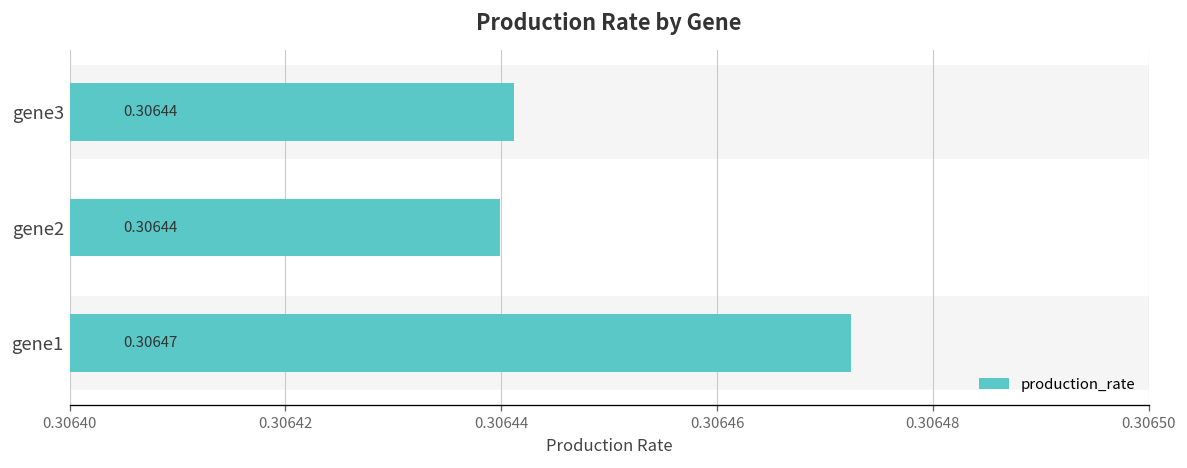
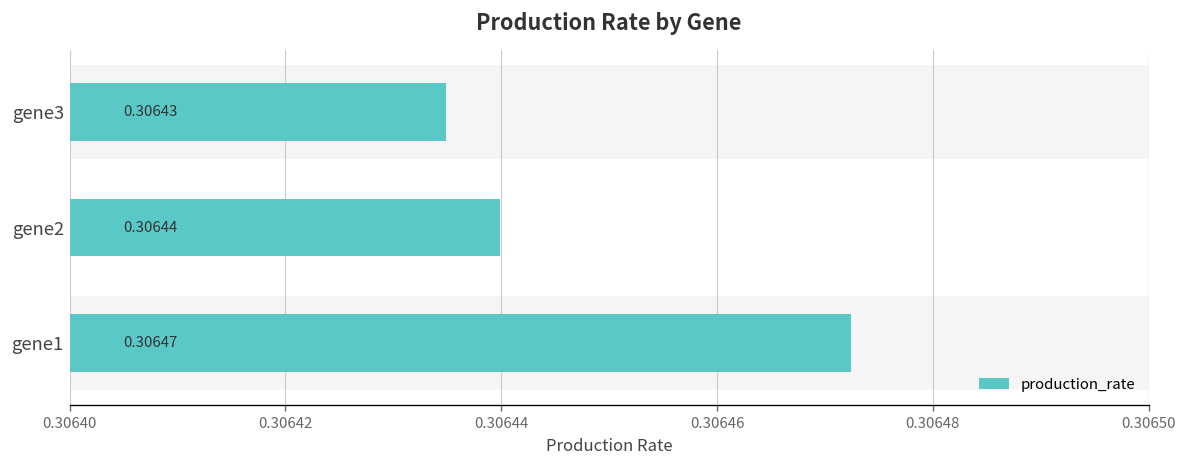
gene3: 0.30644 -> 0.30643
